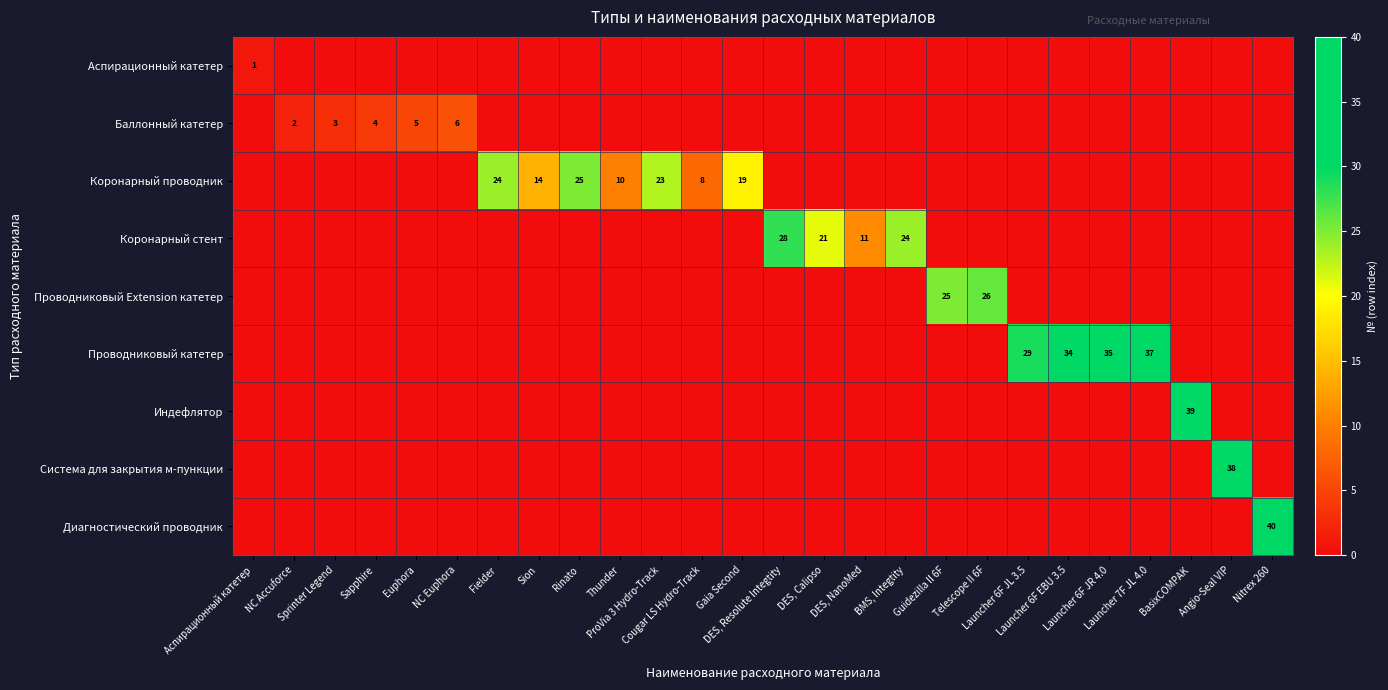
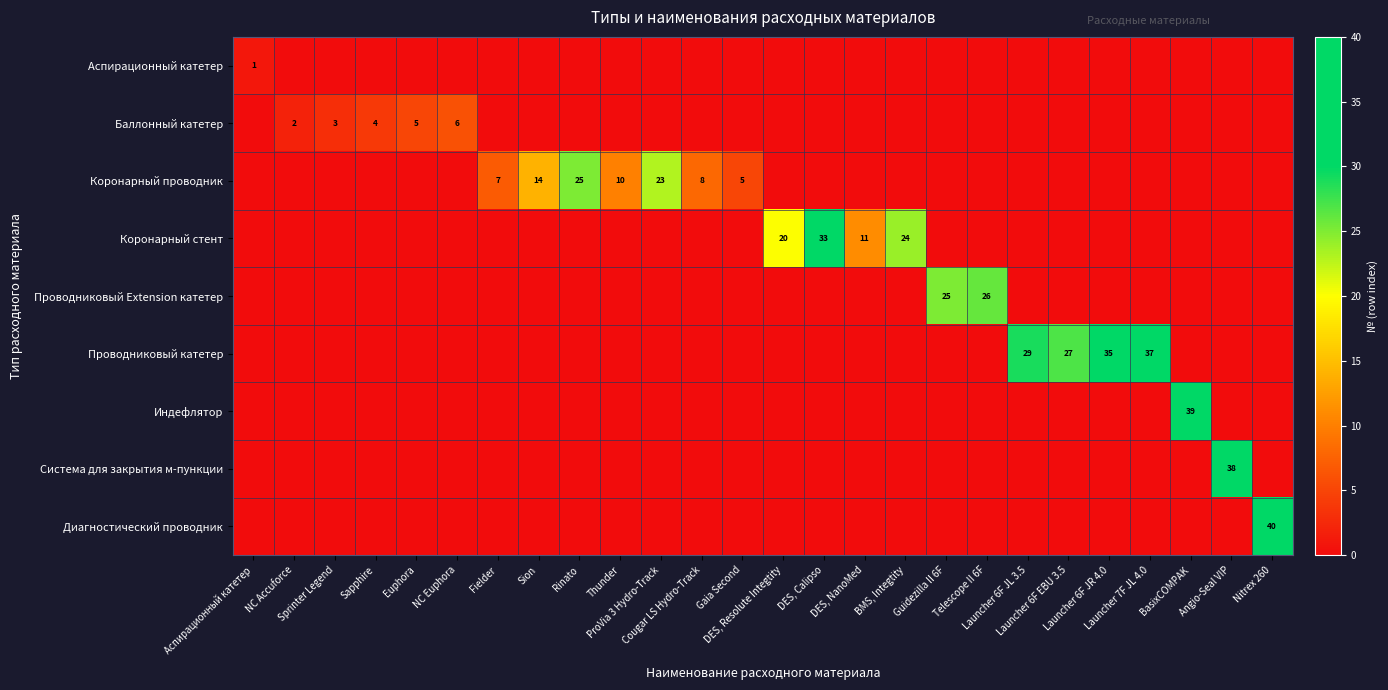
Коронарный проводник, Fielder: 24 -> 7
Коронарный проводник, Gaia Second: 19 -> 5
Коронарный стент, DES, Resolute Integtity: 28 -> 20
Коронарный стент, DES, Calipso: 21 -> 33
Проводниковый катетер, Launcher 6F EBU 3.5: 34 -> 27
